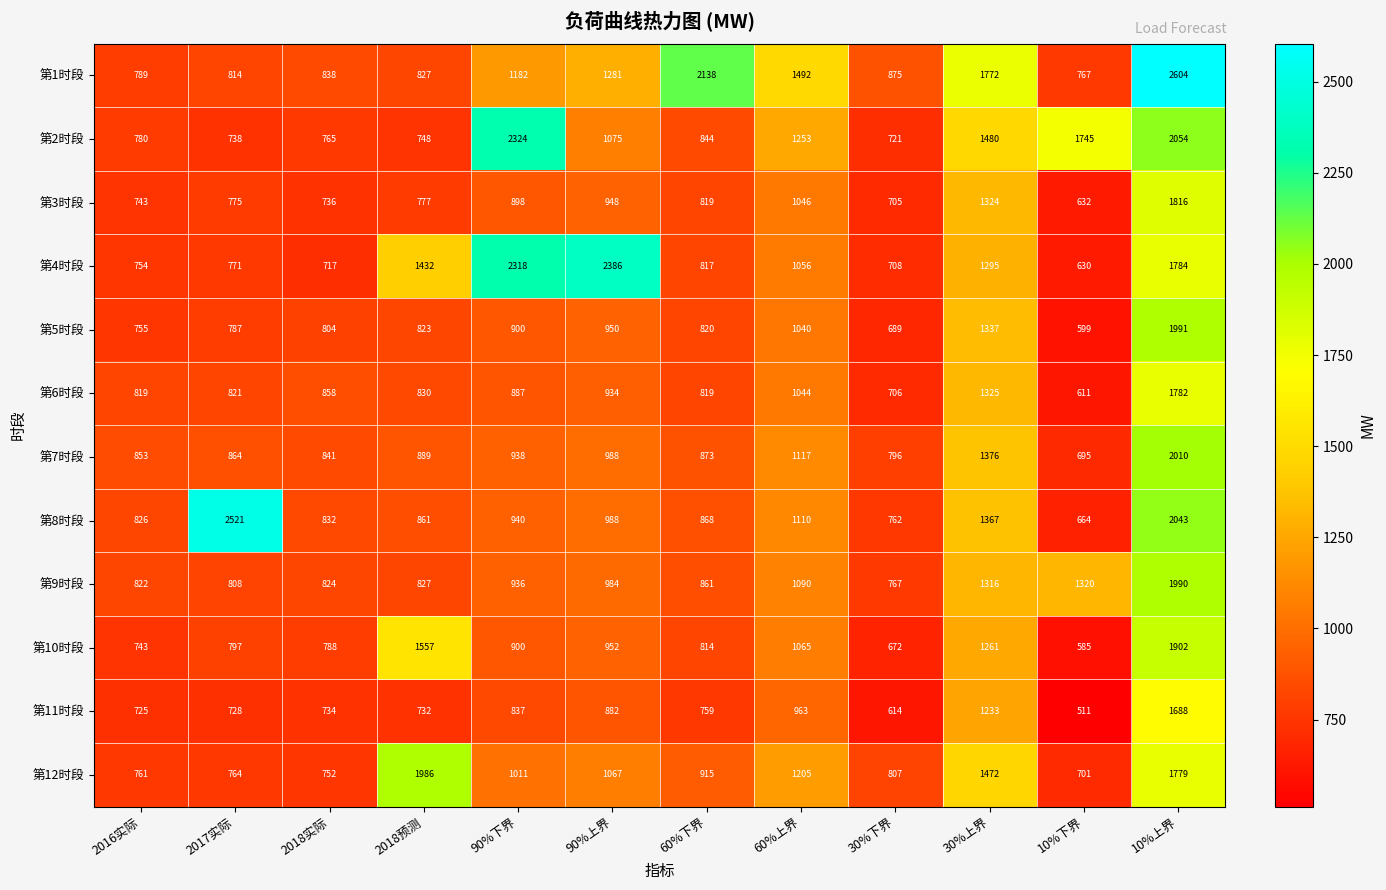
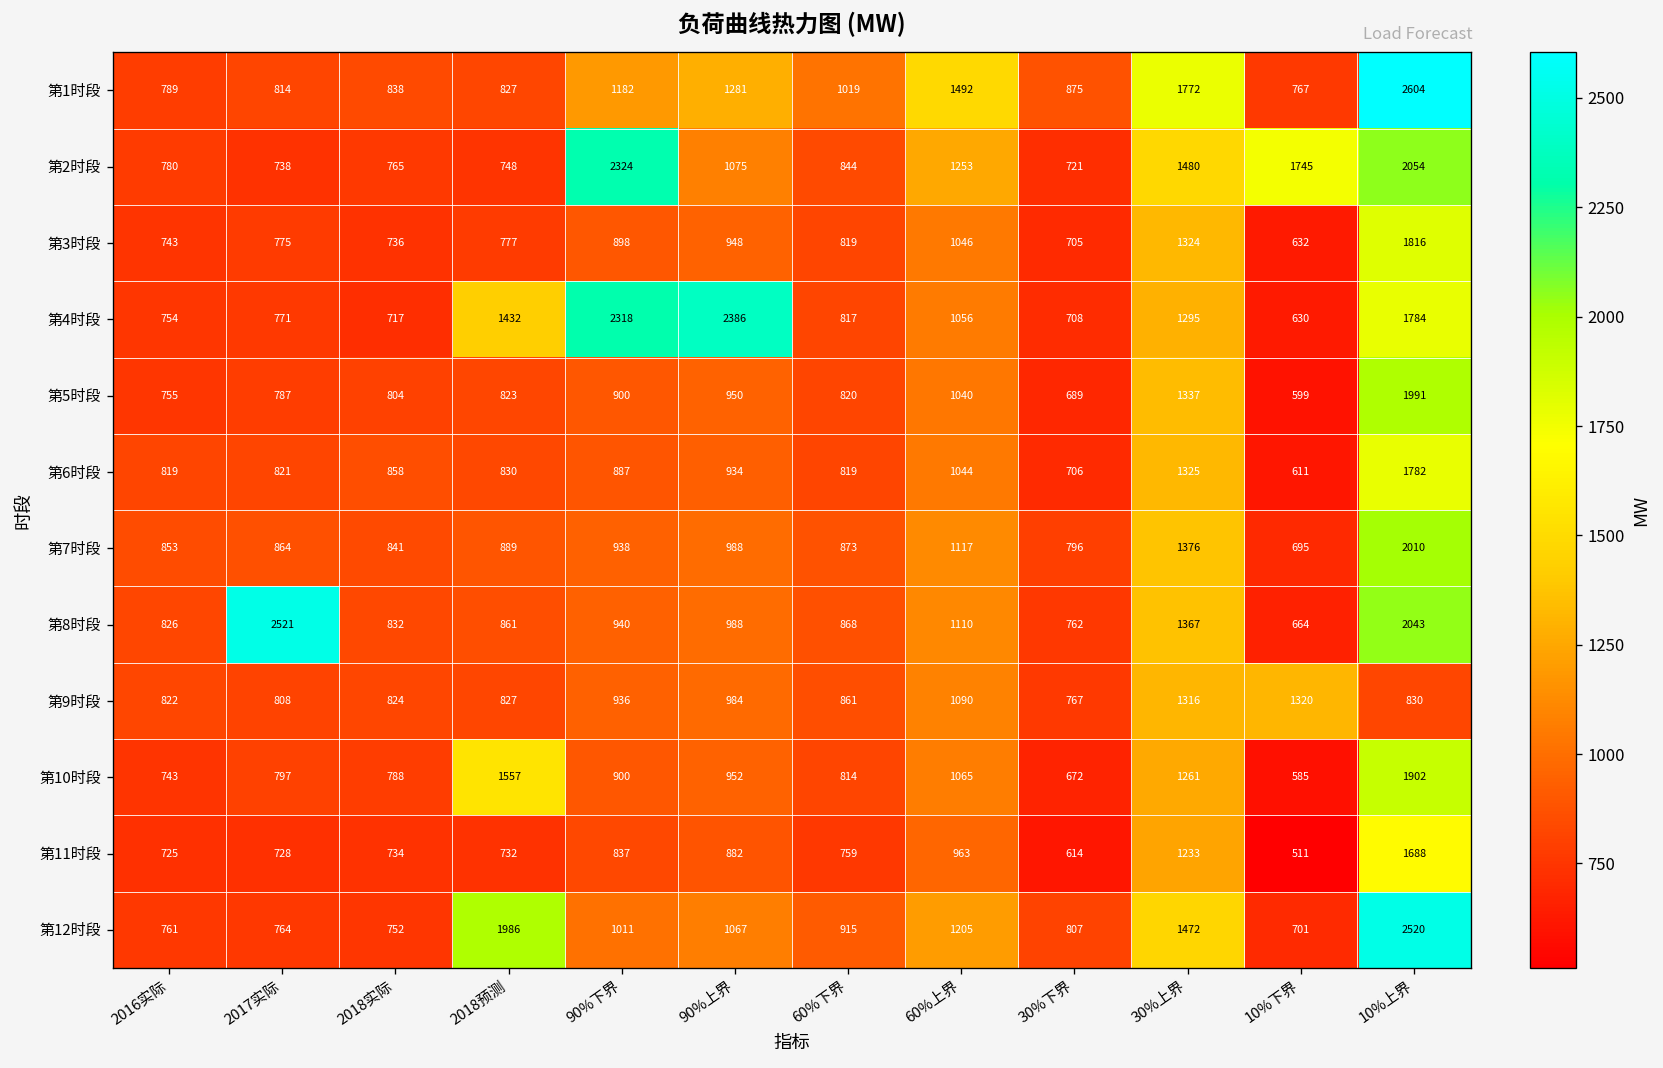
第1时段, 60%下界: 2138 -> 1019
第9时段, 10%上界: 1990 -> 830
第12时段, 10%上界: 1779 -> 2520
